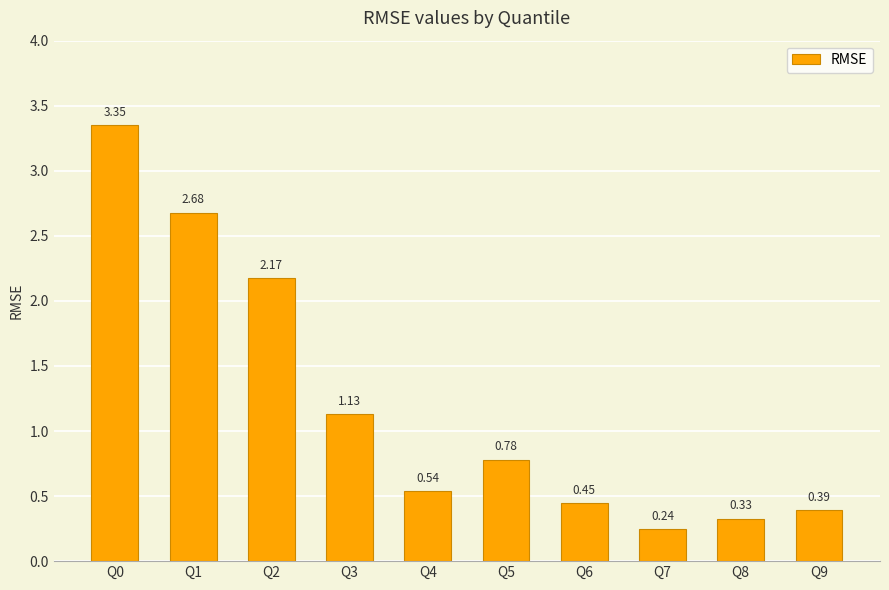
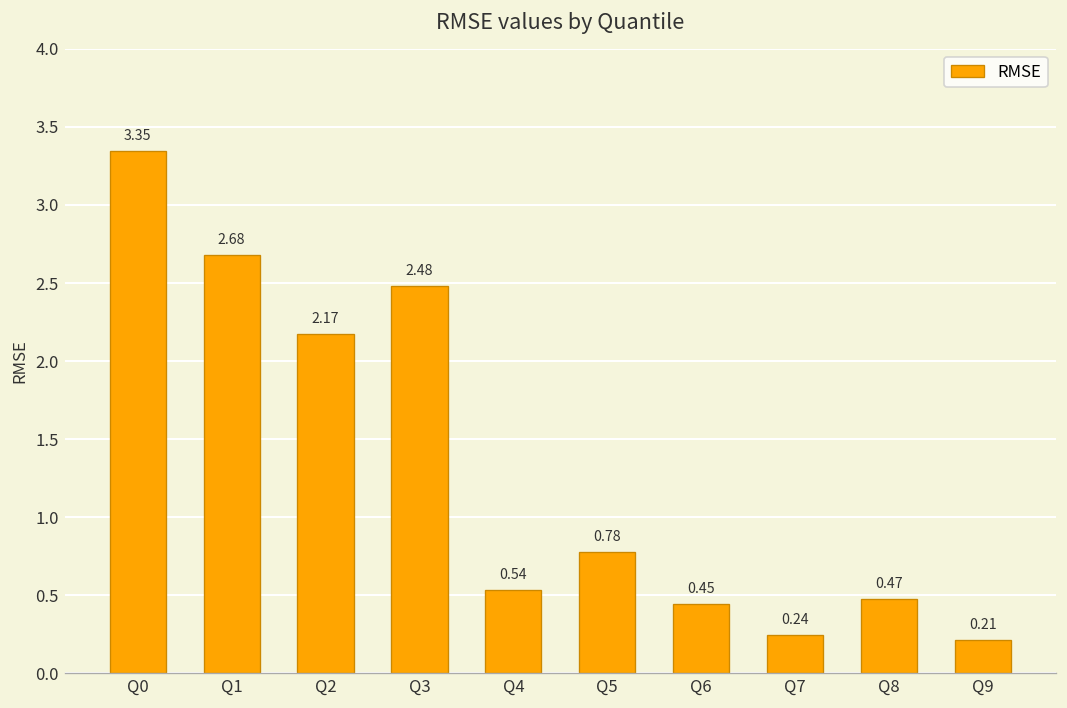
Q3: 1.13 -> 2.48
Q8: 0.33 -> 0.47
Q9: 0.39 -> 0.21
